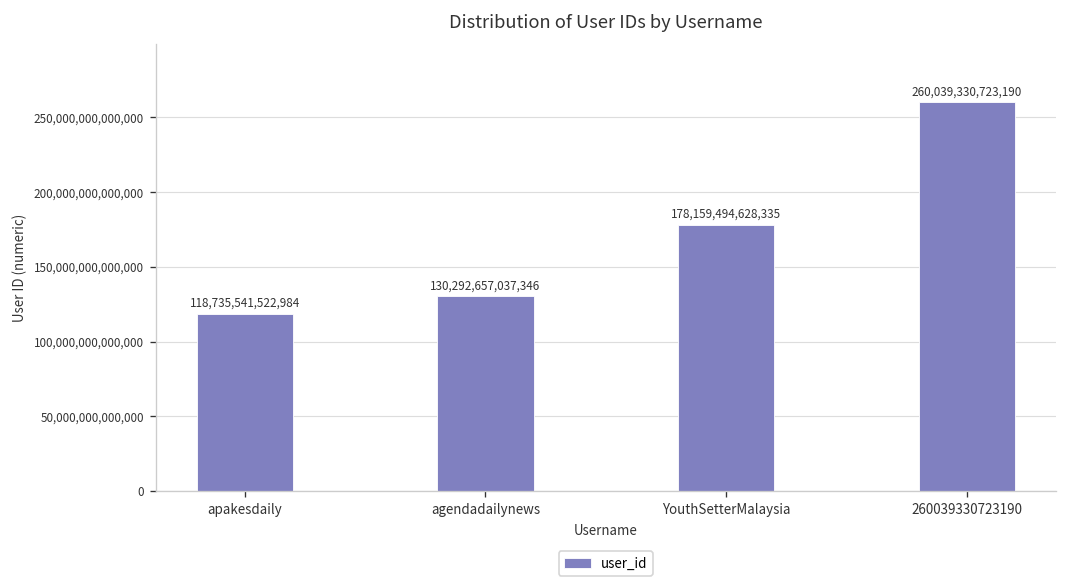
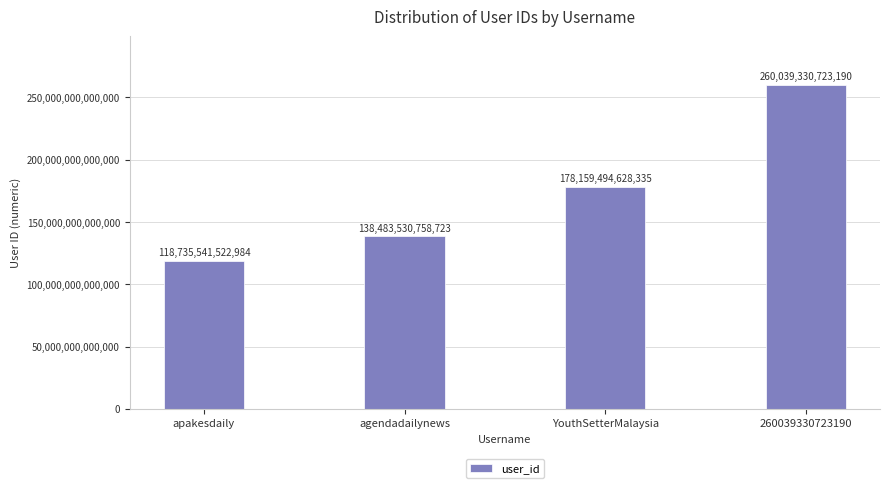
agendadailynews: 130,292,657,037,346 -> 138,483,530,758,723
